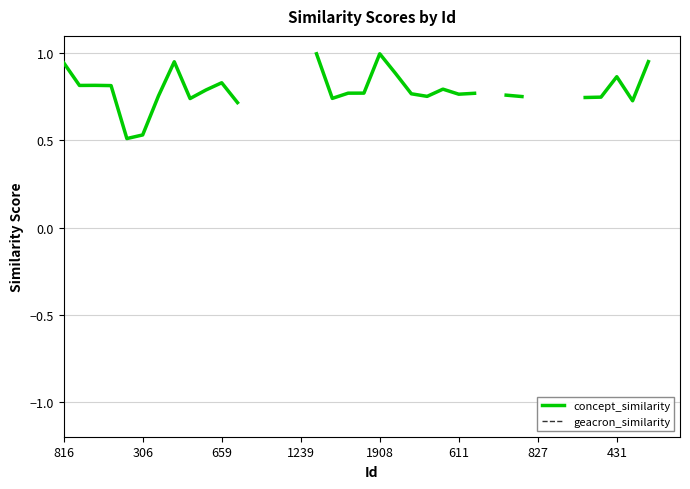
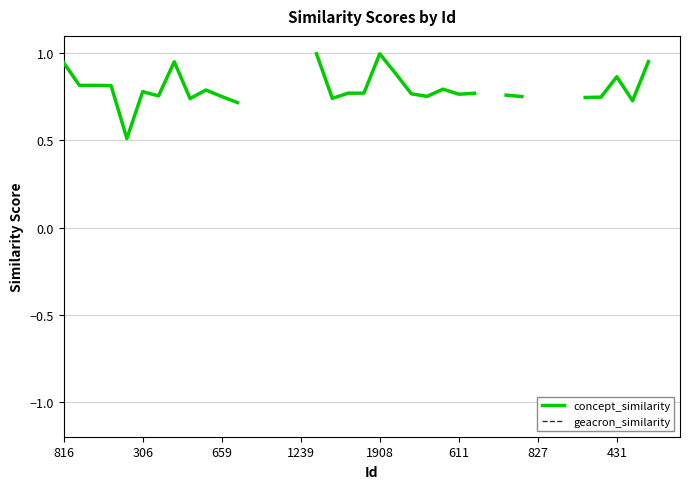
306: 0.53 -> 0.78
659: 0.83 -> 0.75
